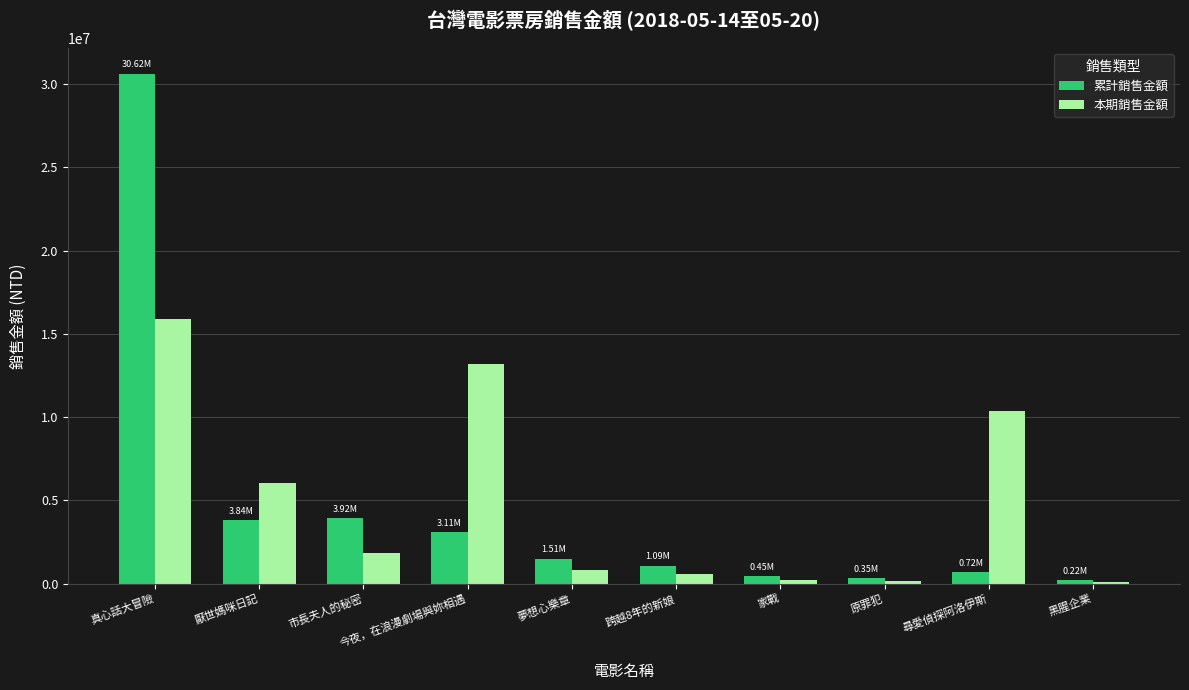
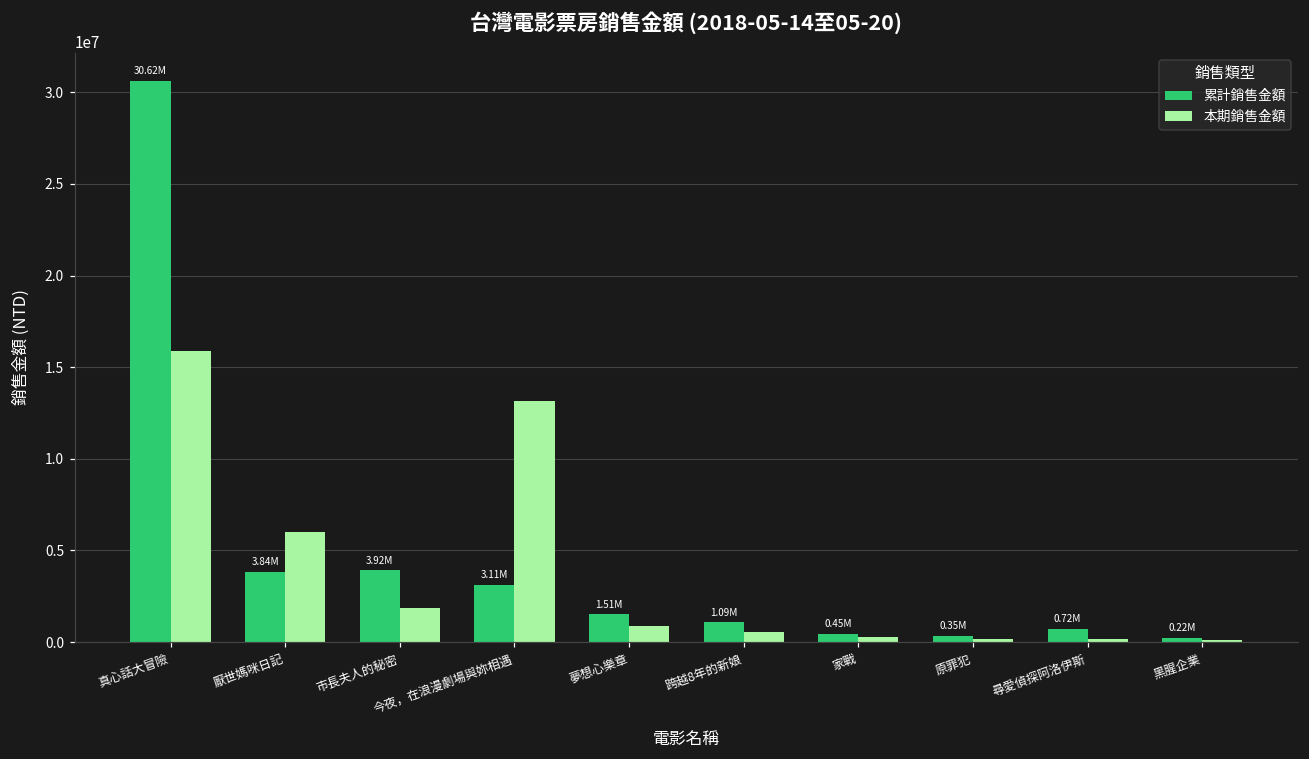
本期銷售金額, 尋愛偵探阿洛伊斯: 10400000 -> 200000
